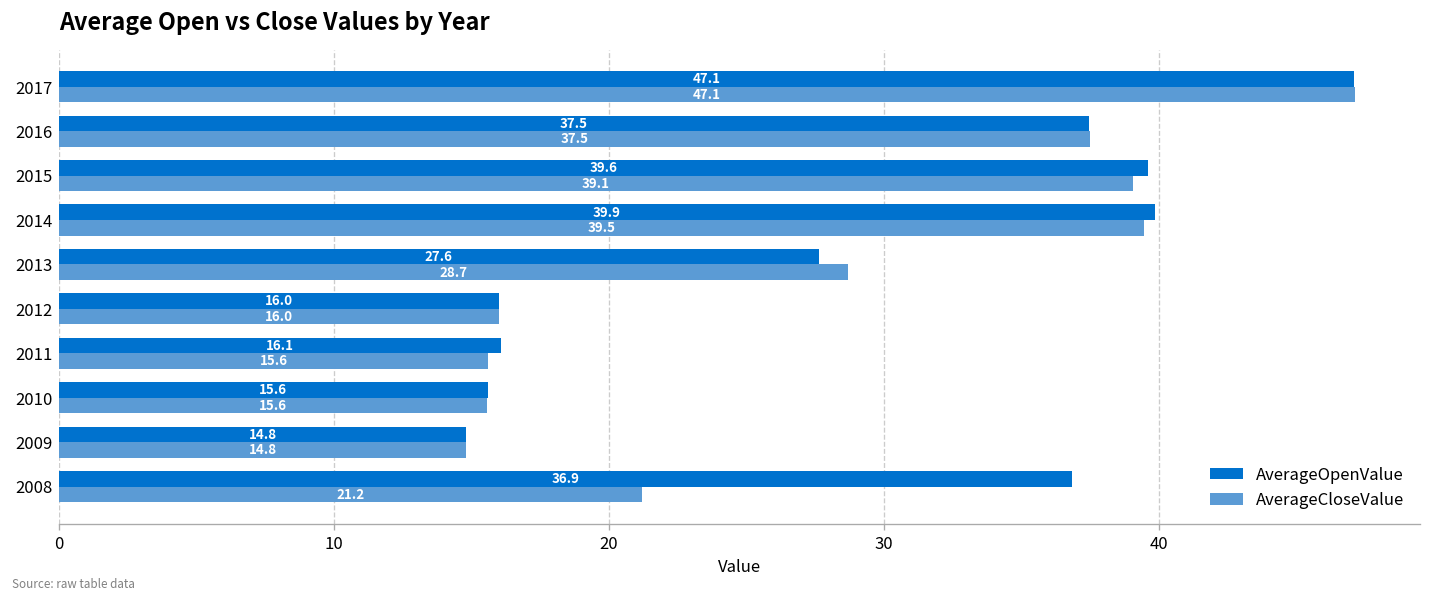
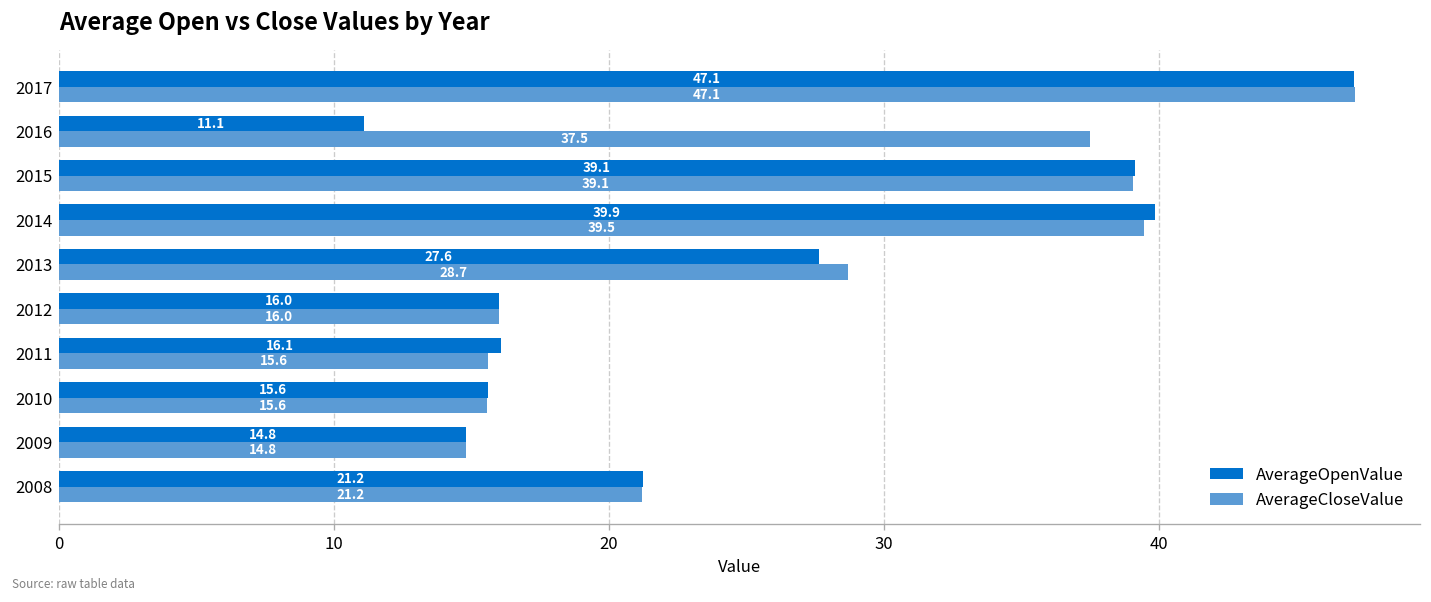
AverageOpenValue, 2016: 37.5 -> 11.1
AverageOpenValue, 2015: 39.6 -> 39.1
AverageOpenValue, 2008: 36.9 -> 21.2
